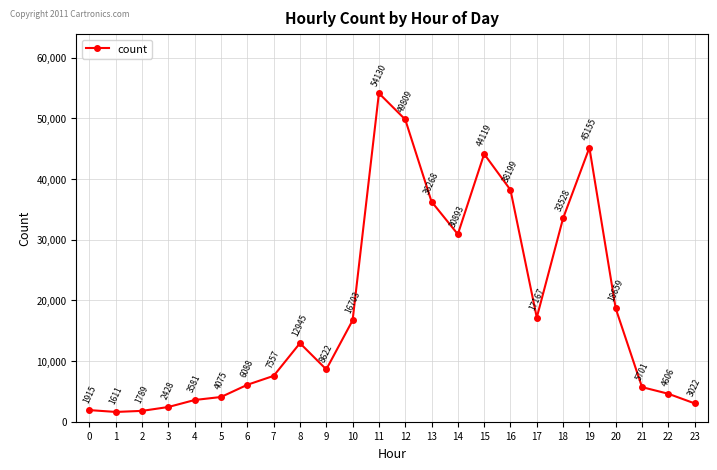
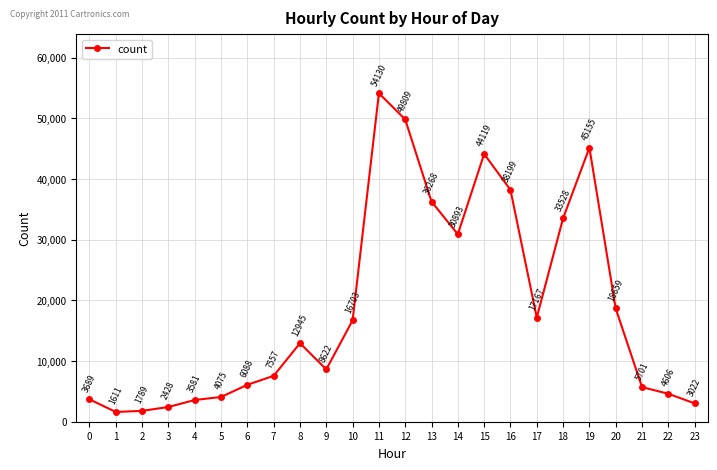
0: 1915 -> 3689
